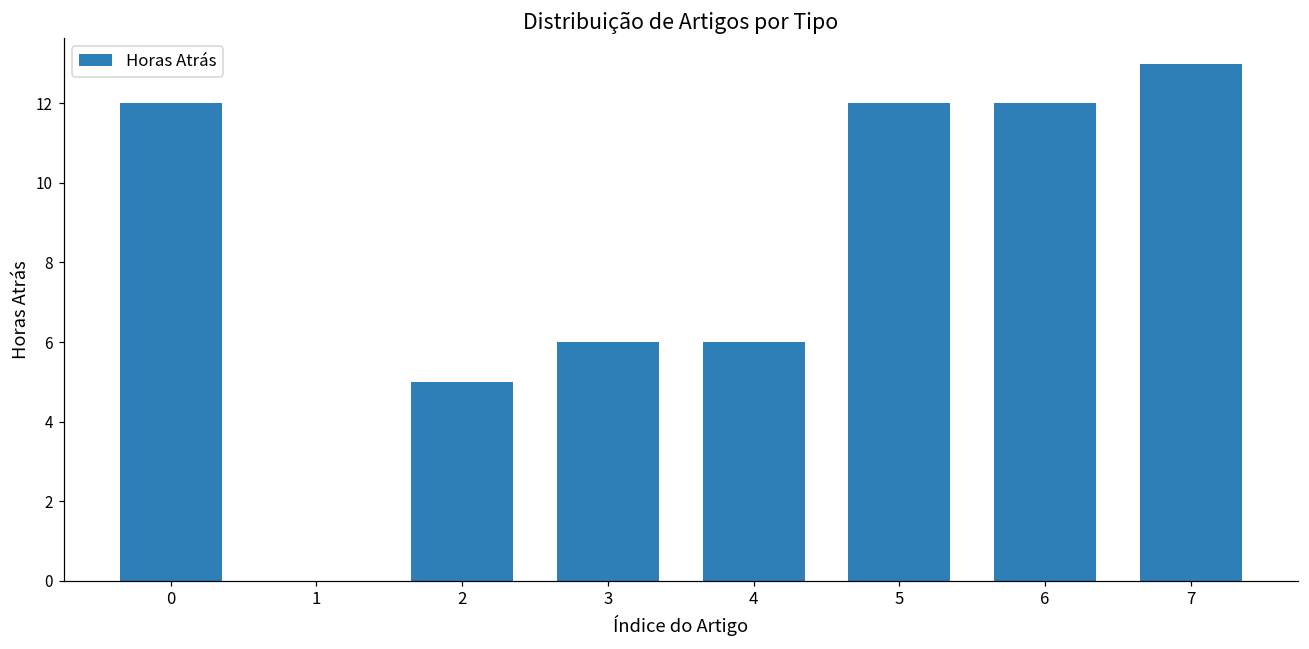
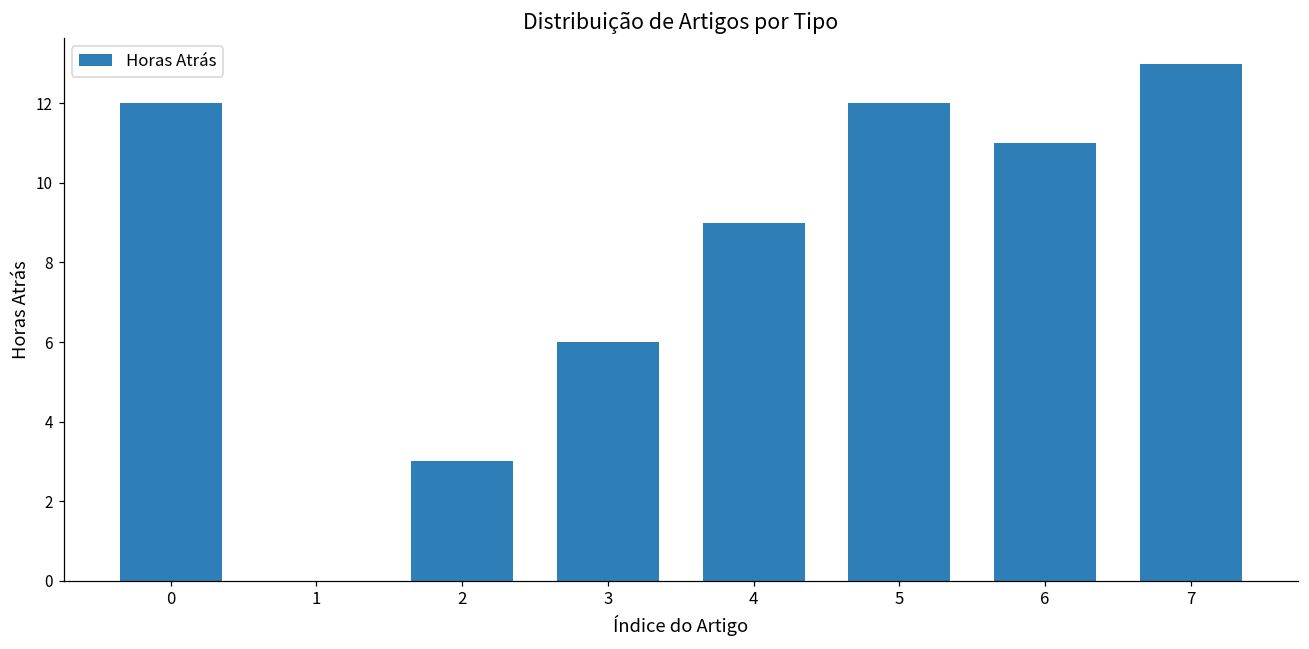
2: 5 -> 3
4: 6 -> 9
6: 12 -> 11
